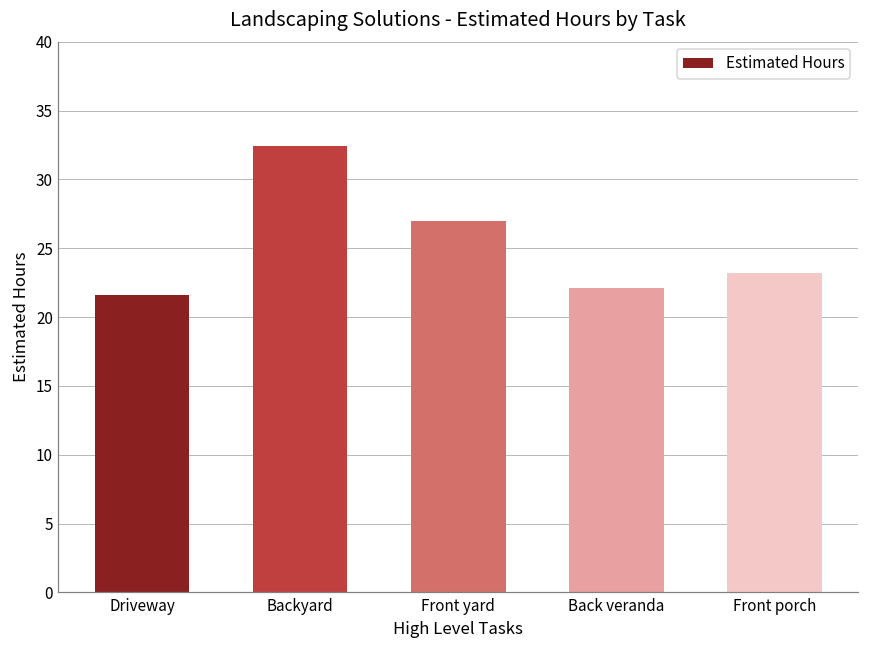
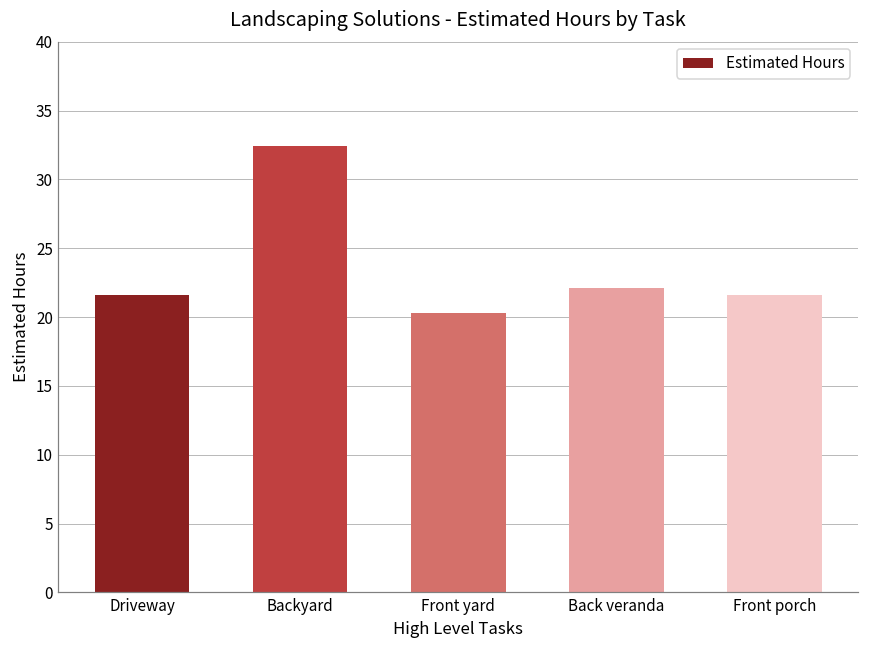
Front yard: 27.0 -> 20.3
Front porch: 23.2 -> 21.6
